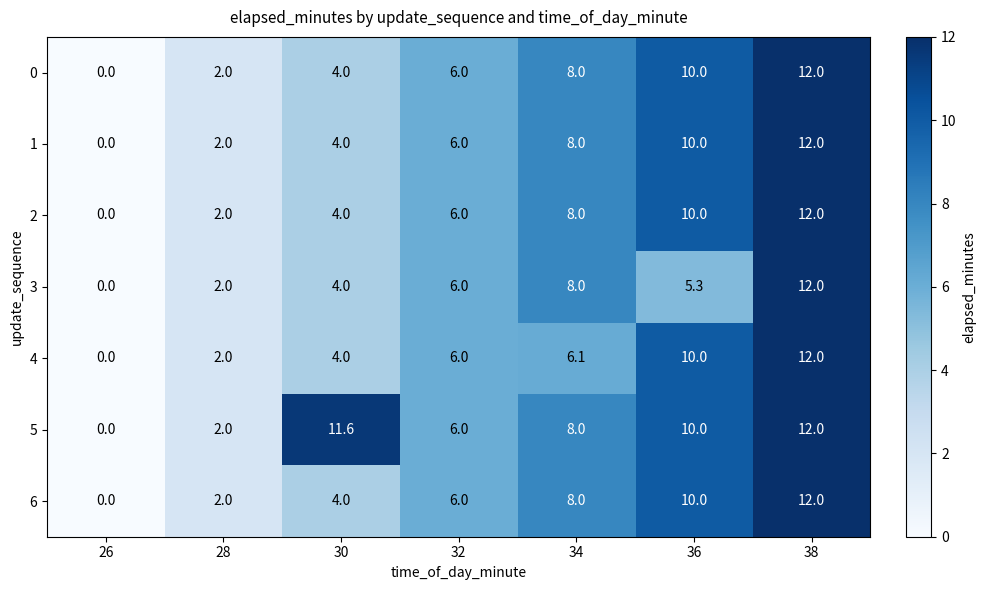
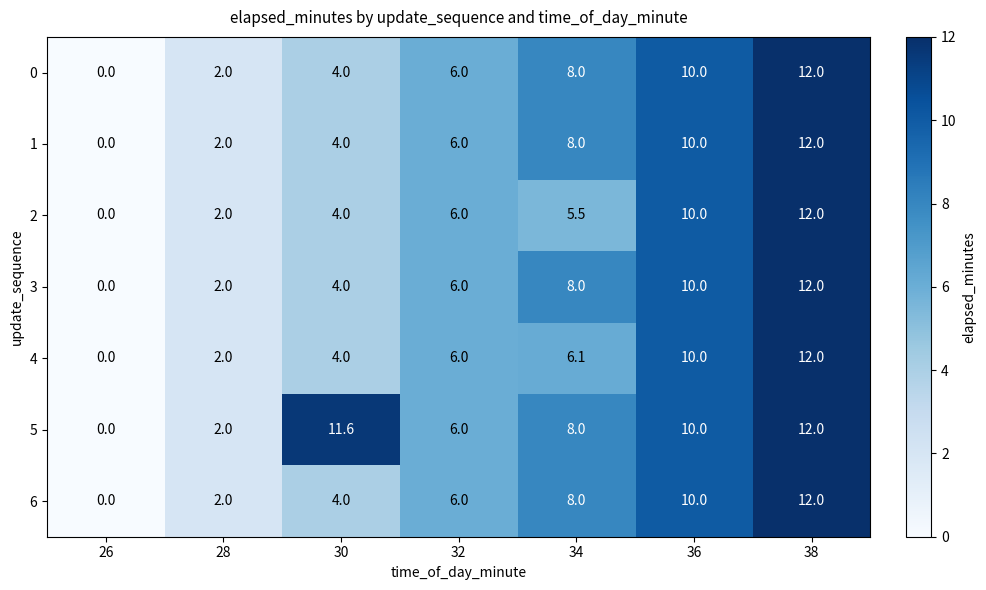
2, 34: 8.0 -> 5.5
3, 36: 5.3 -> 10.0
